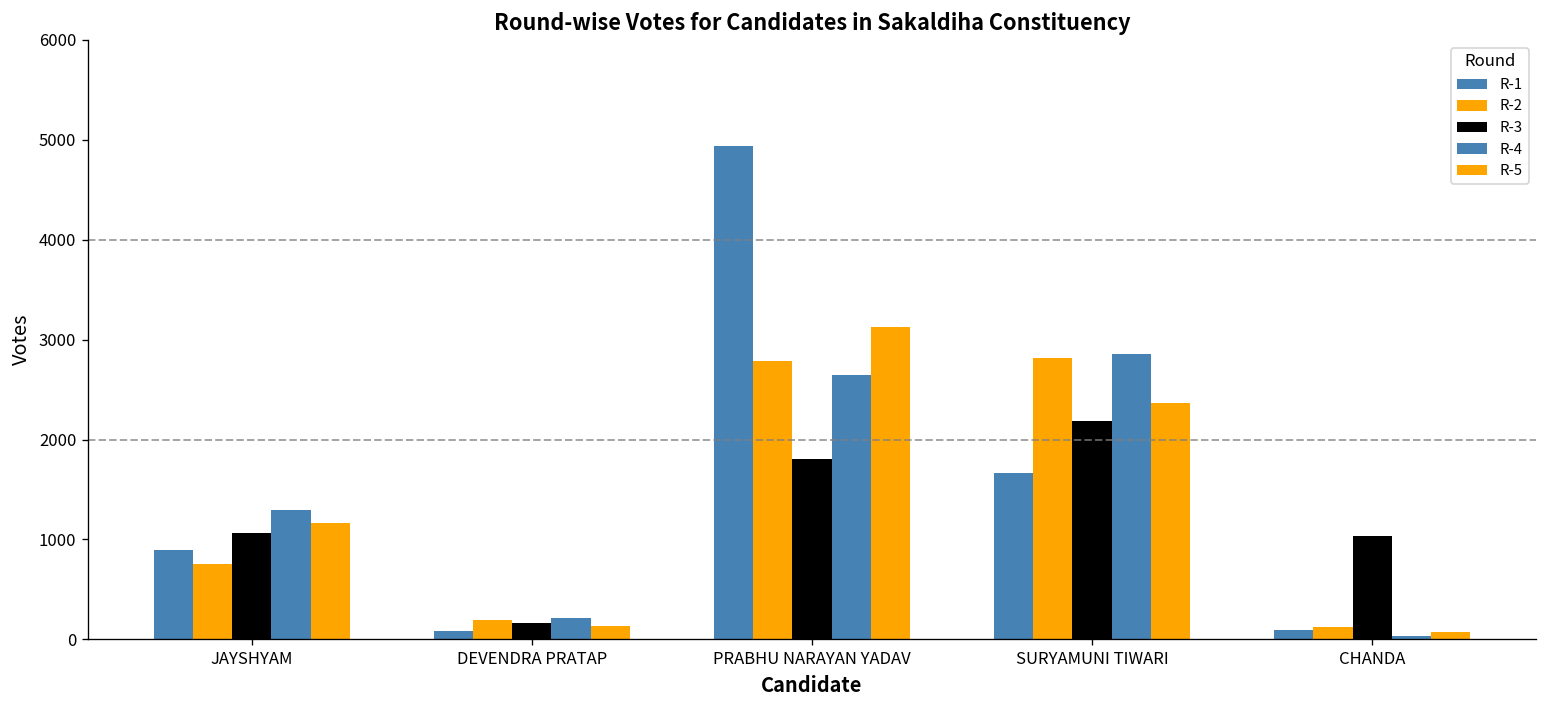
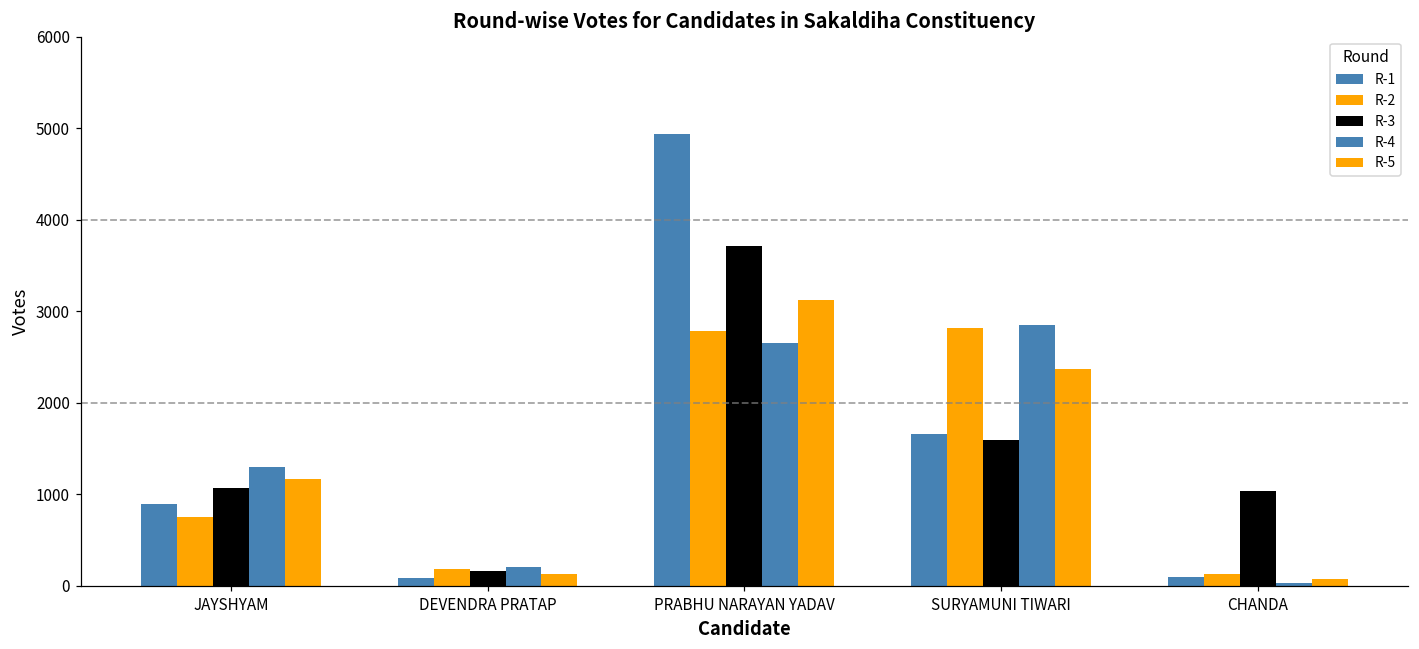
R-3, PRABHU NARAYAN YADAV: 1800 -> 3700
R-3, SURYAMUNI TIWARI: 2200 -> 1600
